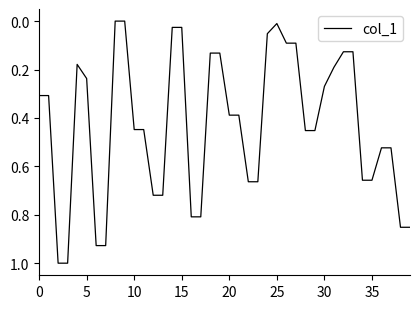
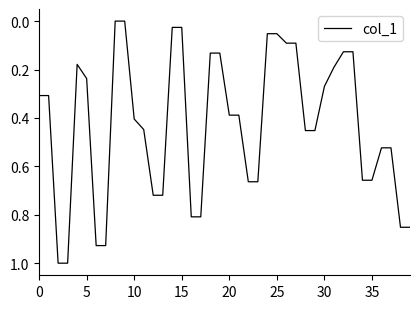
10: 0.45 -> 0.40
25: 0.01 -> 0.05
